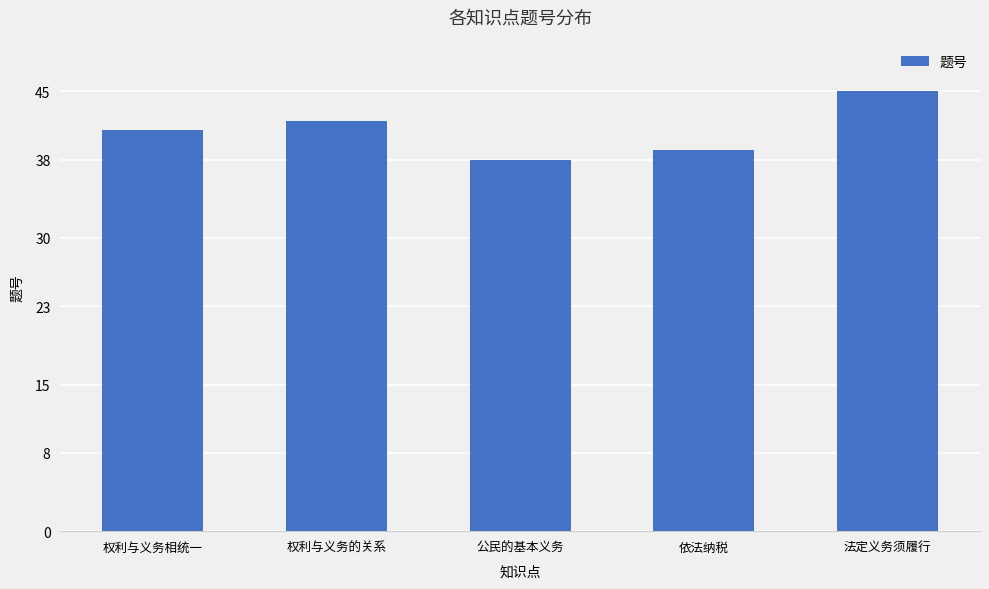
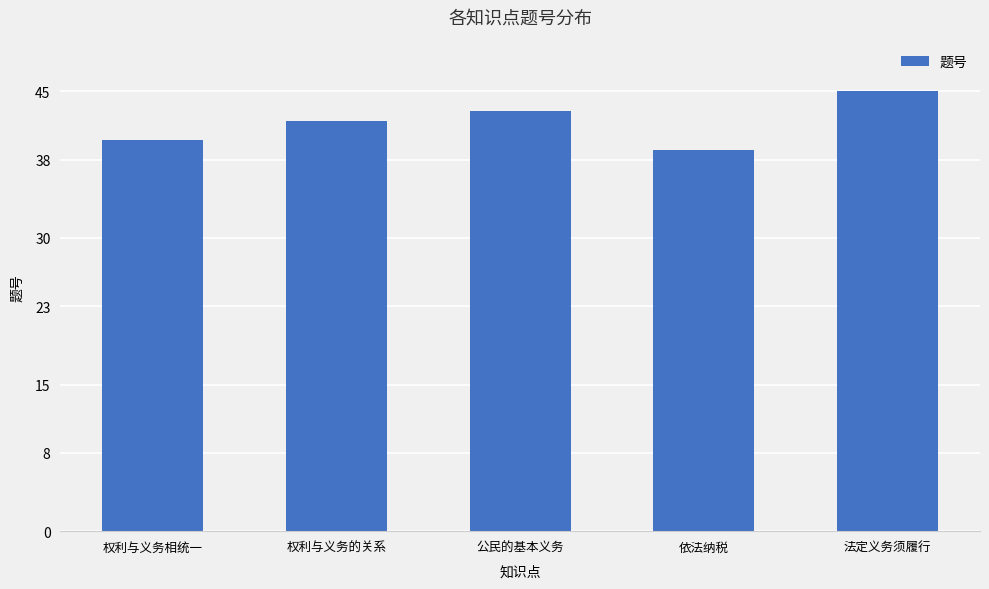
权利与义务相统一: 41 -> 40
公民的基本义务: 38 -> 43
